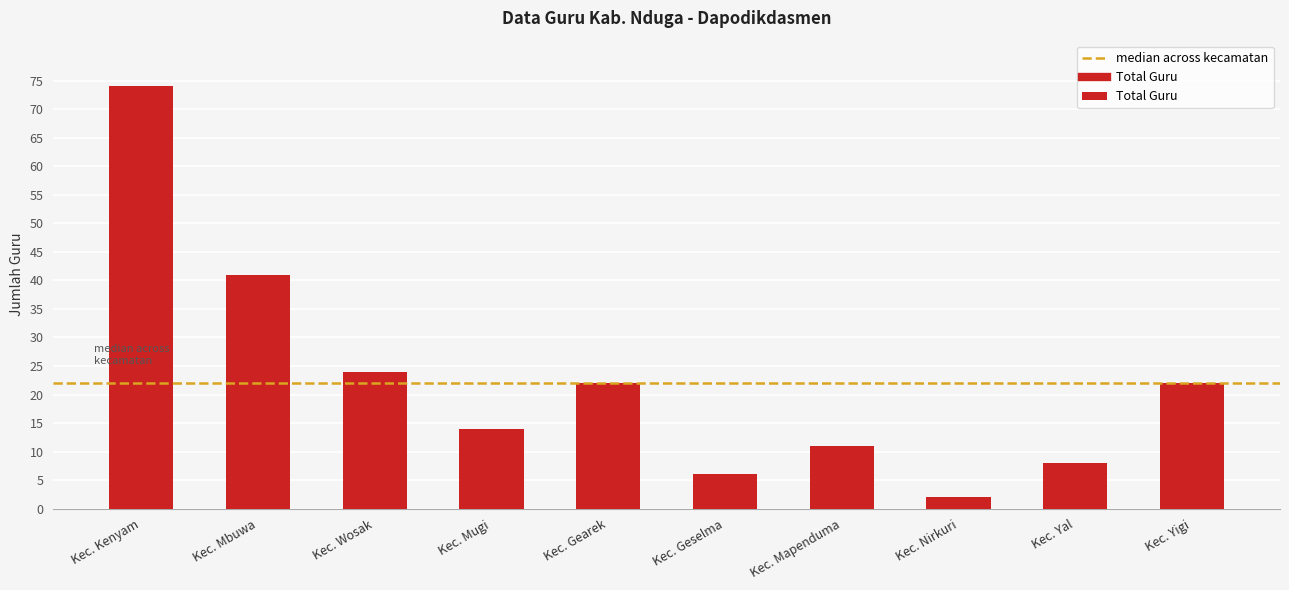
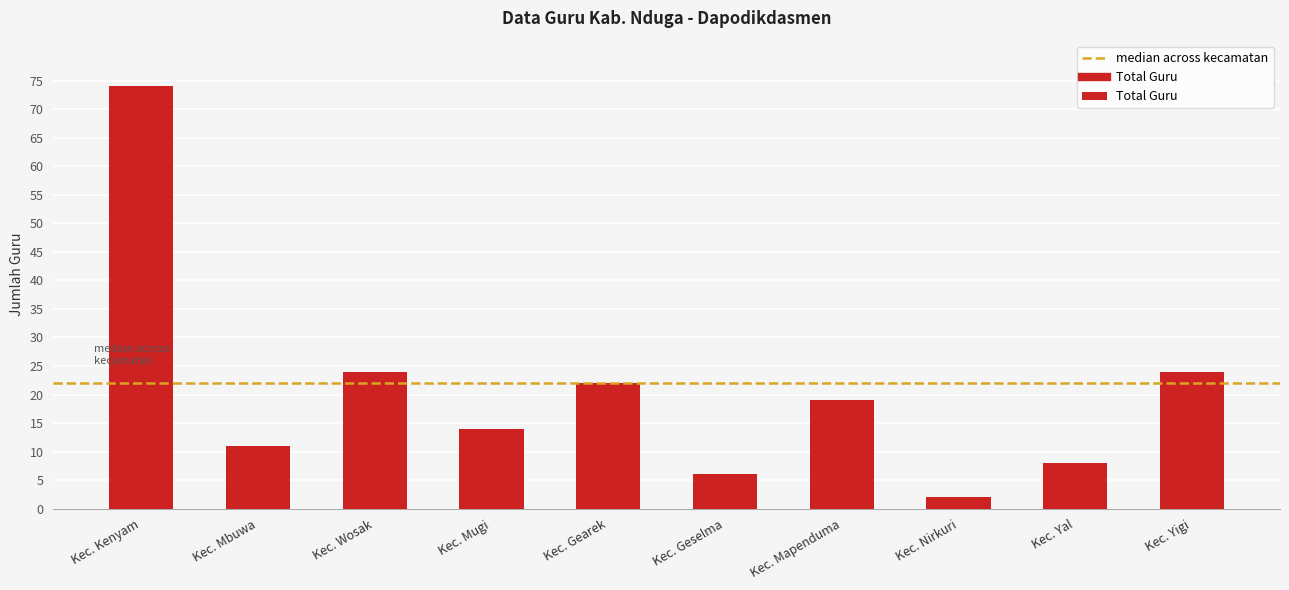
Kec. Mbuwa: 41 -> 11
Kec. Mapenduma: 11 -> 19
Kec. Yigi: 22 -> 24
